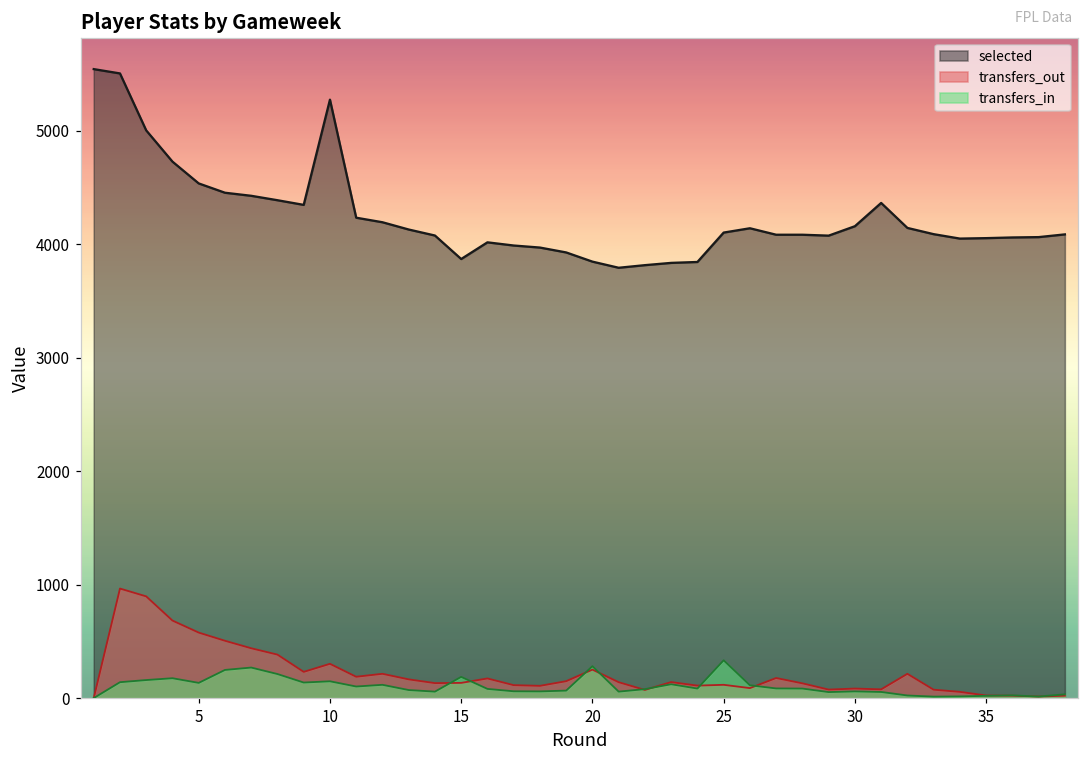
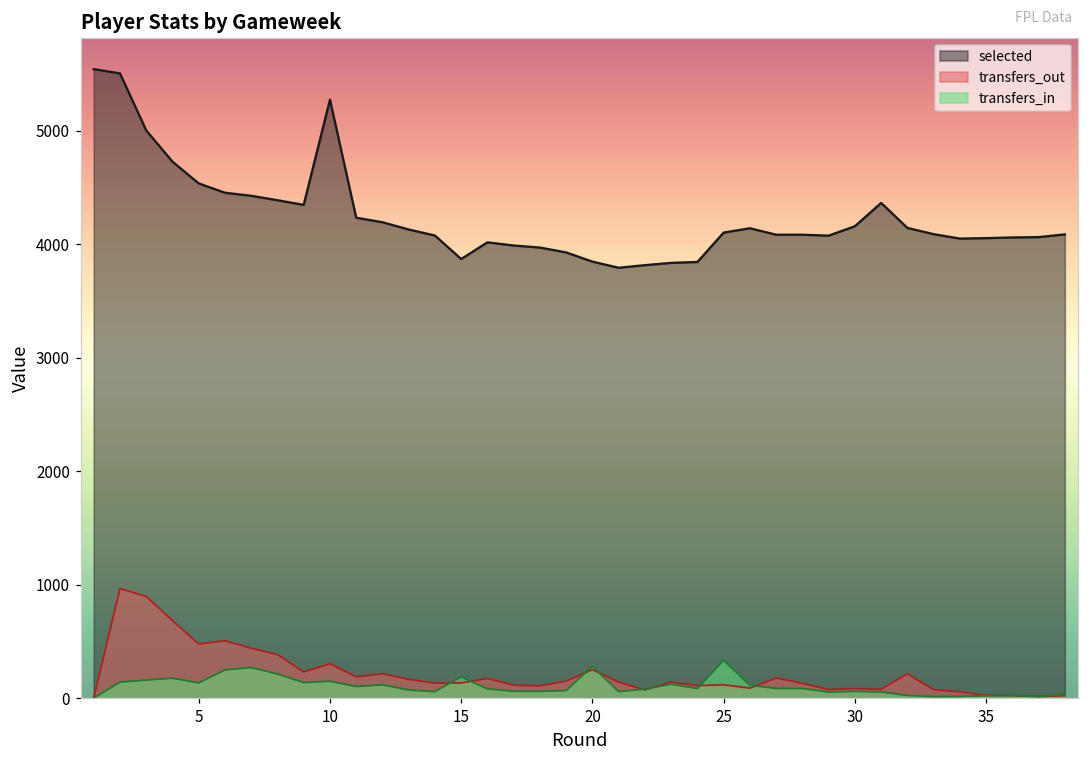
transfers_out, 5: 580 -> 480
